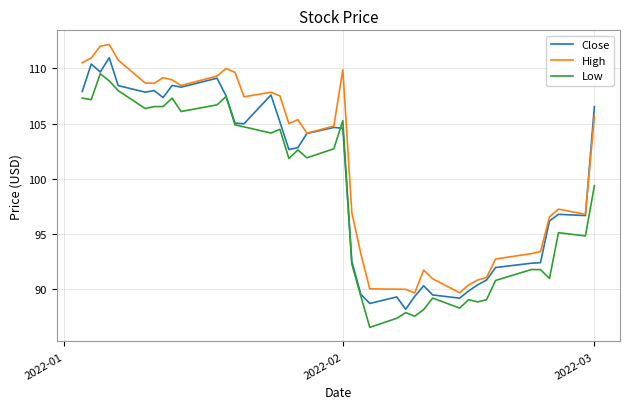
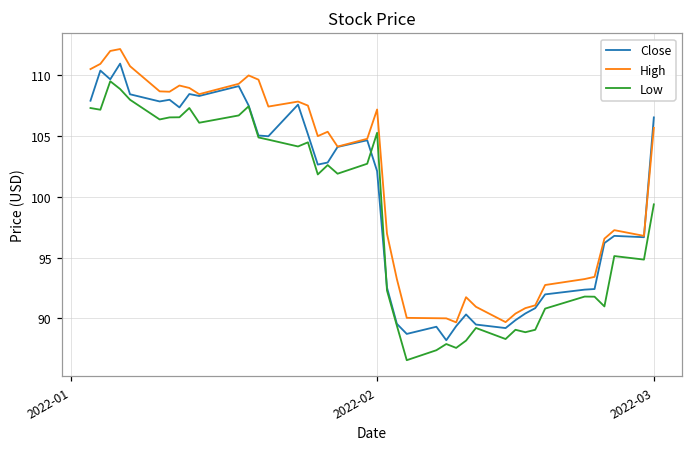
Close, 2022-02: 104.6 -> 102.1
High, 2022-02: 109.9 -> 107.2
